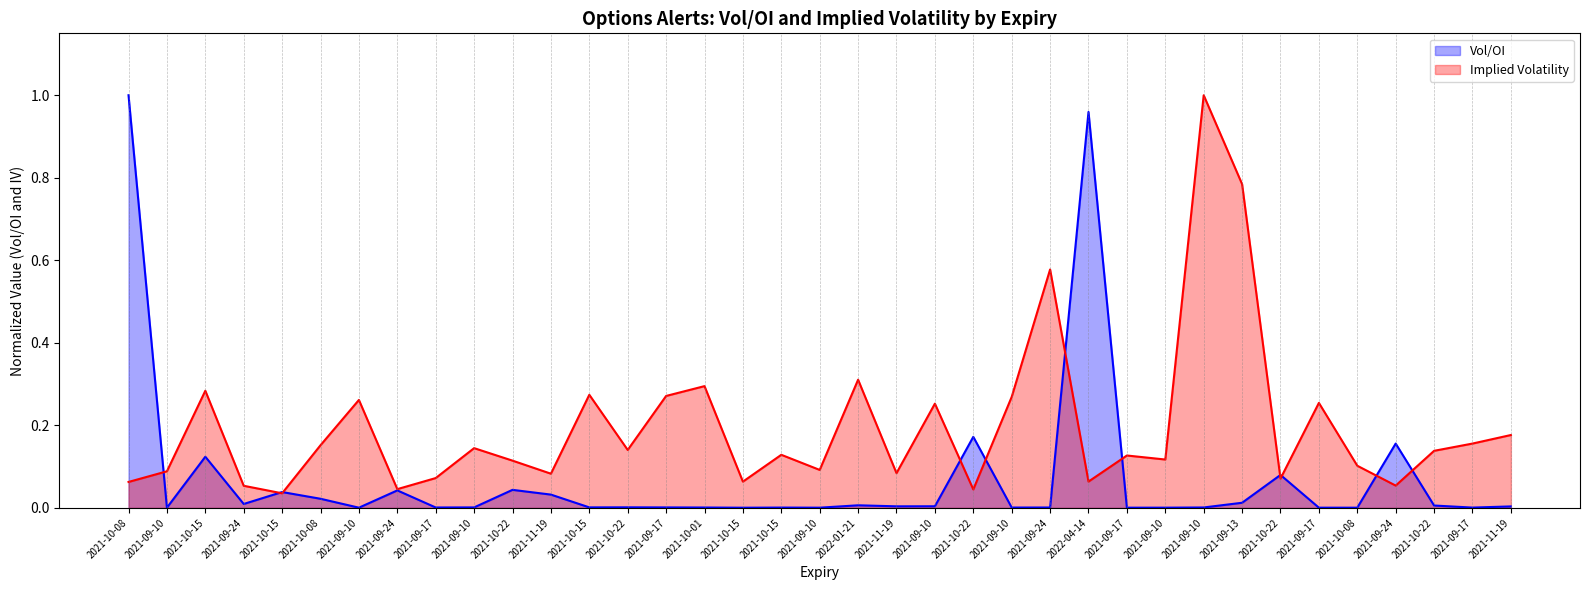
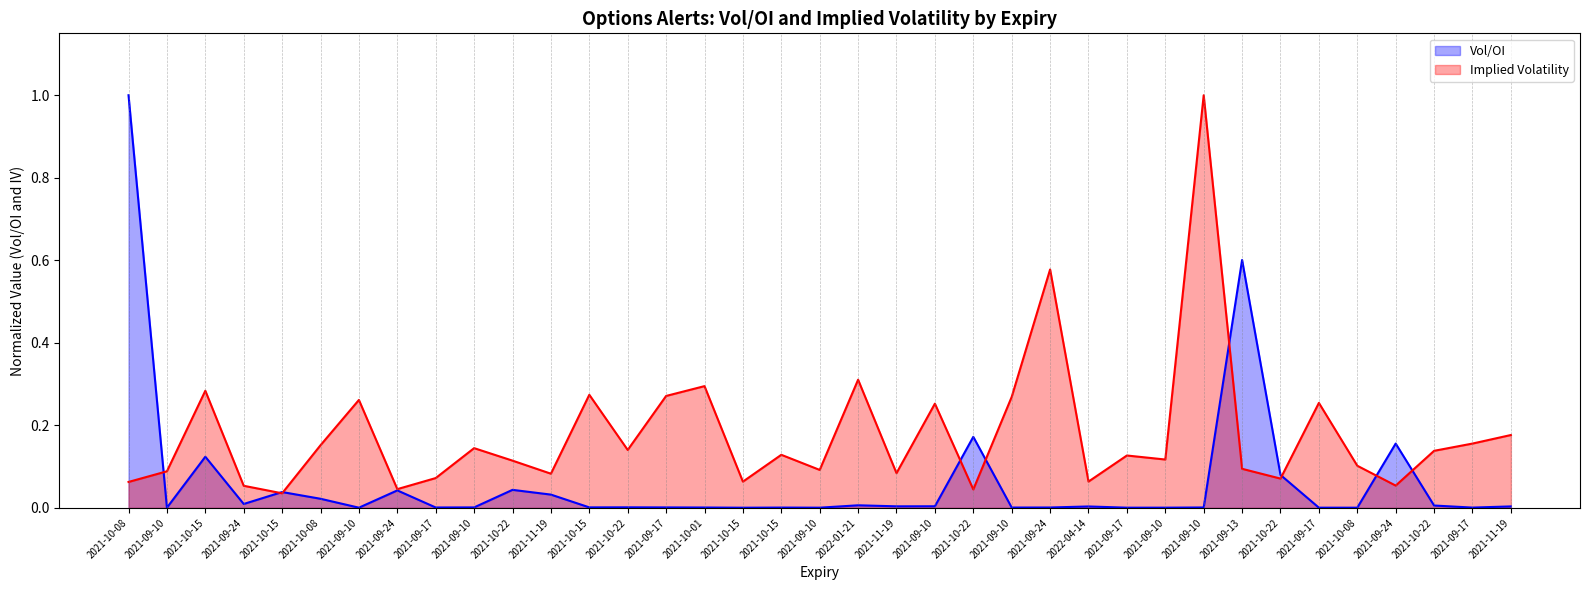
Vol/OI, 2022-04-14: 0.96 -> 0.00
Vol/OI, 2021-09-13: 0.01 -> 0.60
Implied Volatility, 2021-09-13: 0.78 -> 0.09
